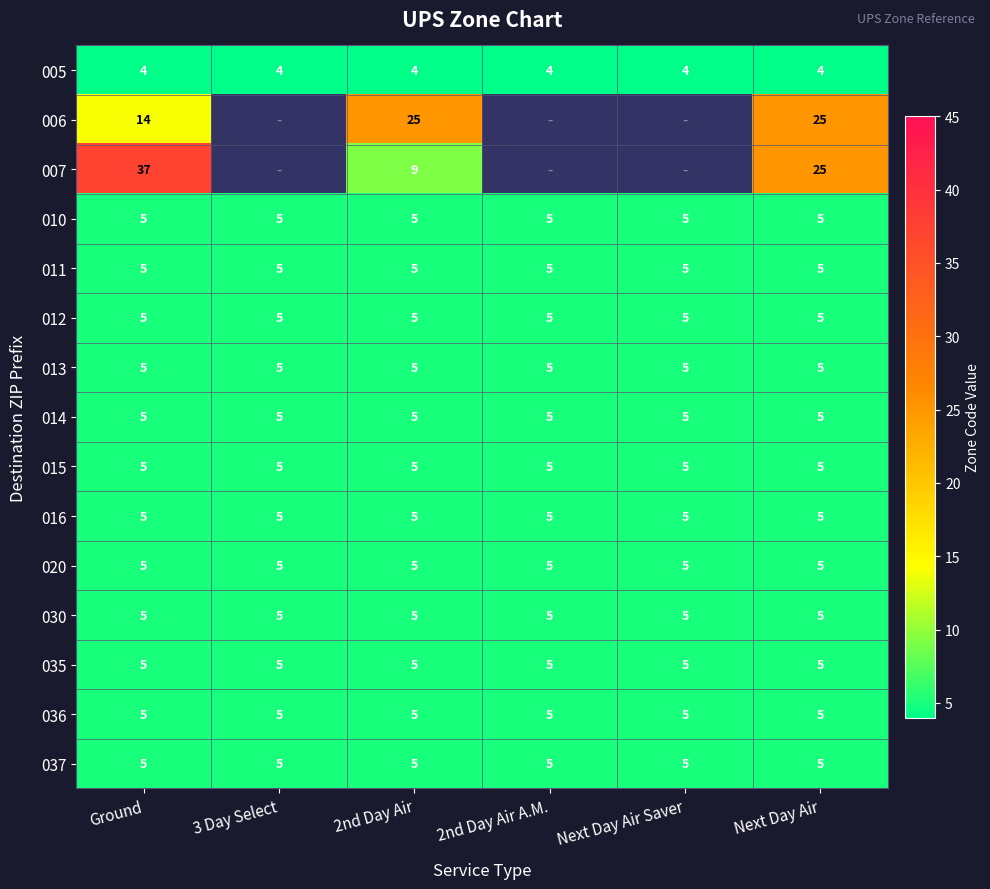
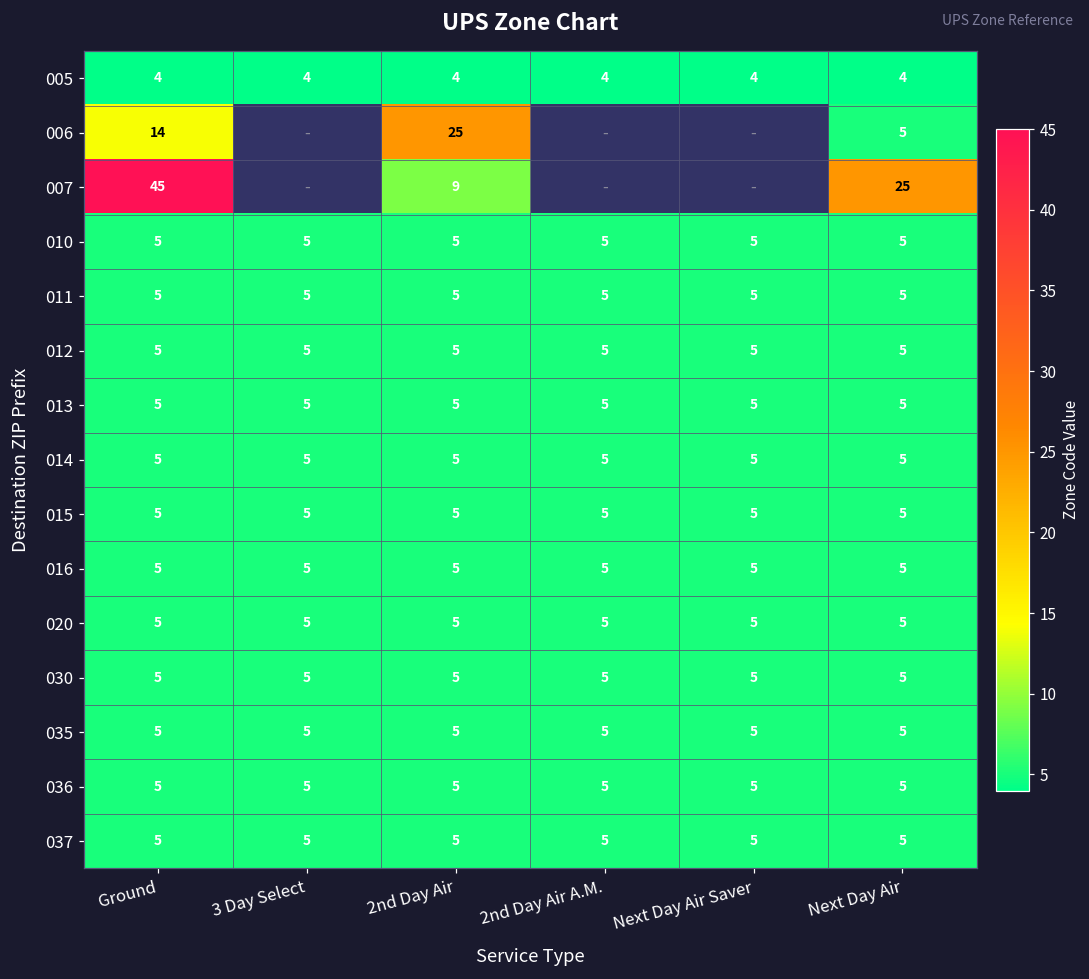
006, Next Day Air: 25 -> 5
007, Ground: 37 -> 45
